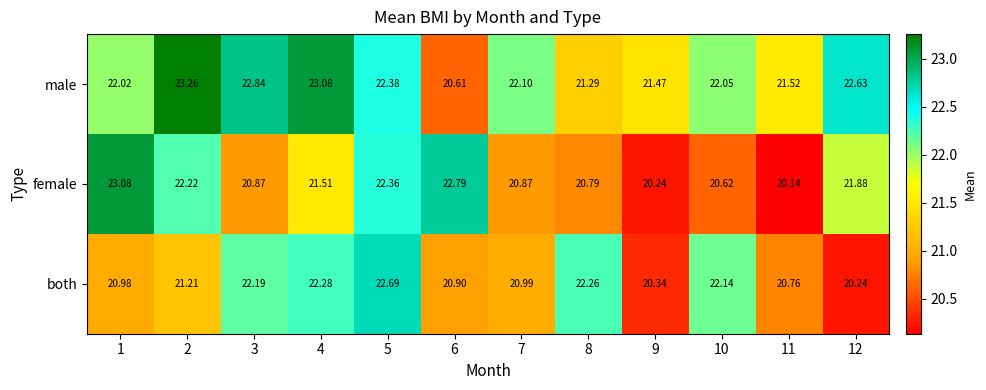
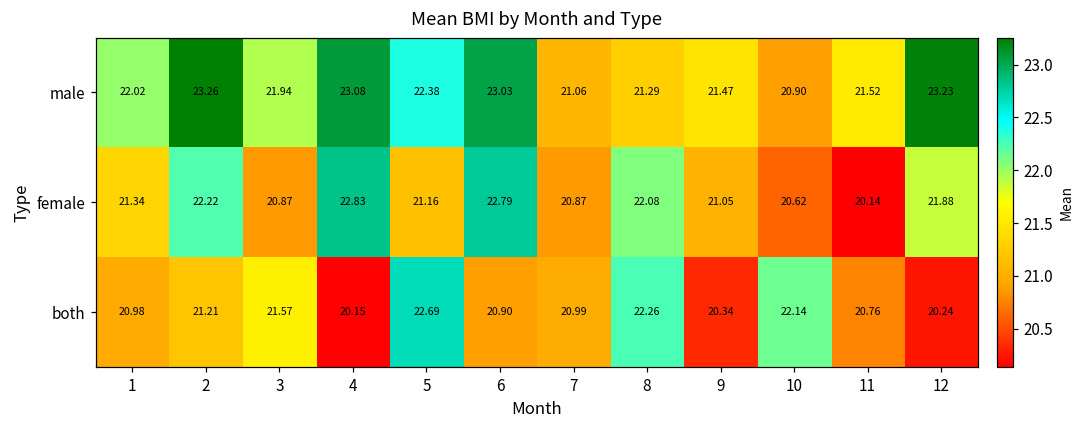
male, 3: 22.84 -> 21.94
male, 6: 20.61 -> 23.03
male, 7: 22.10 -> 21.06
male, 10: 22.05 -> 20.90
male, 12: 22.63 -> 23.23
female, 1: 23.08 -> 21.34
female, 4: 21.51 -> 22.83
female, 5: 22.36 -> 21.16
female, 8: 20.79 -> 22.08
female, 9: 20.24 -> 21.05
both, 3: 22.19 -> 21.57
both, 4: 22.28 -> 20.15
